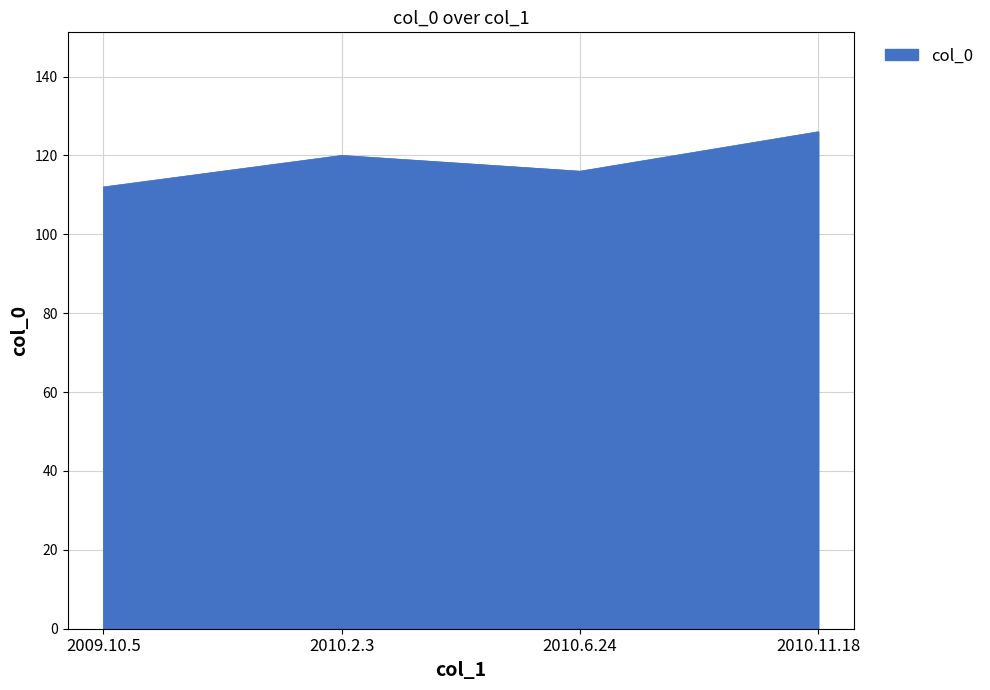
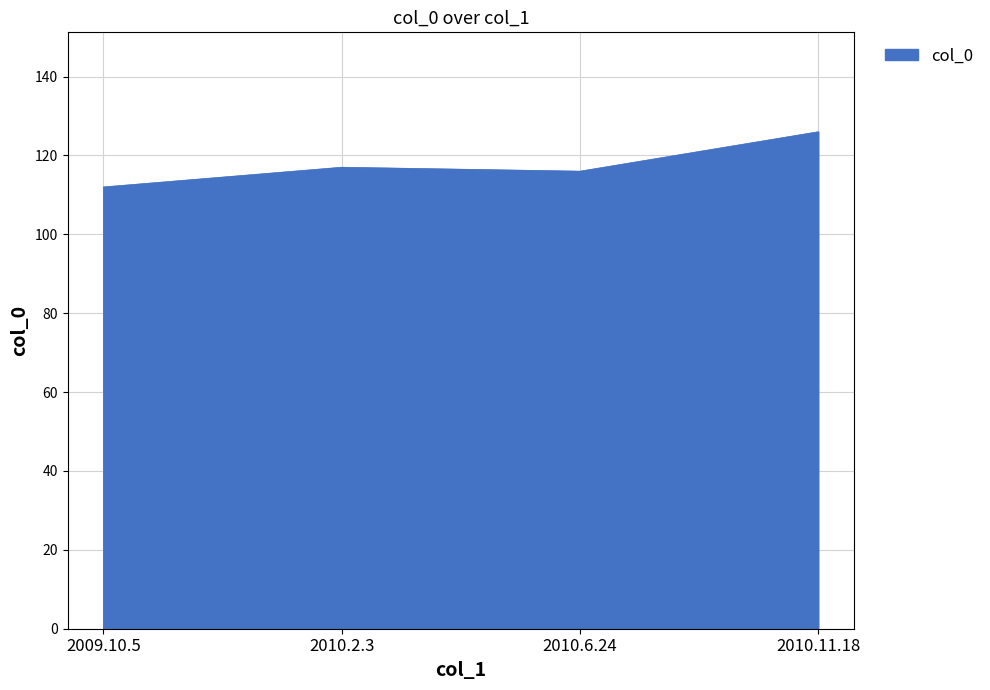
2010.2.3: 120 -> 117
